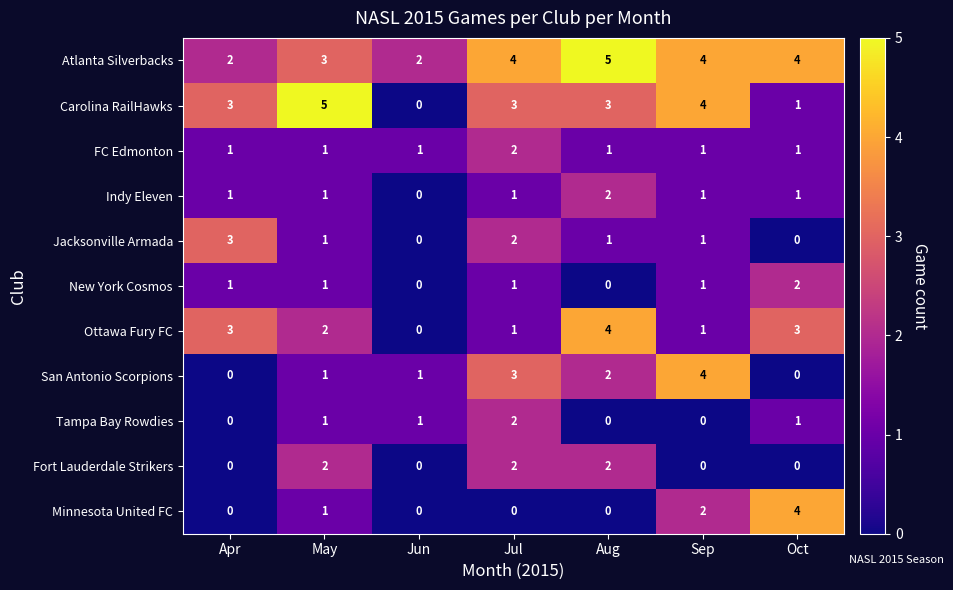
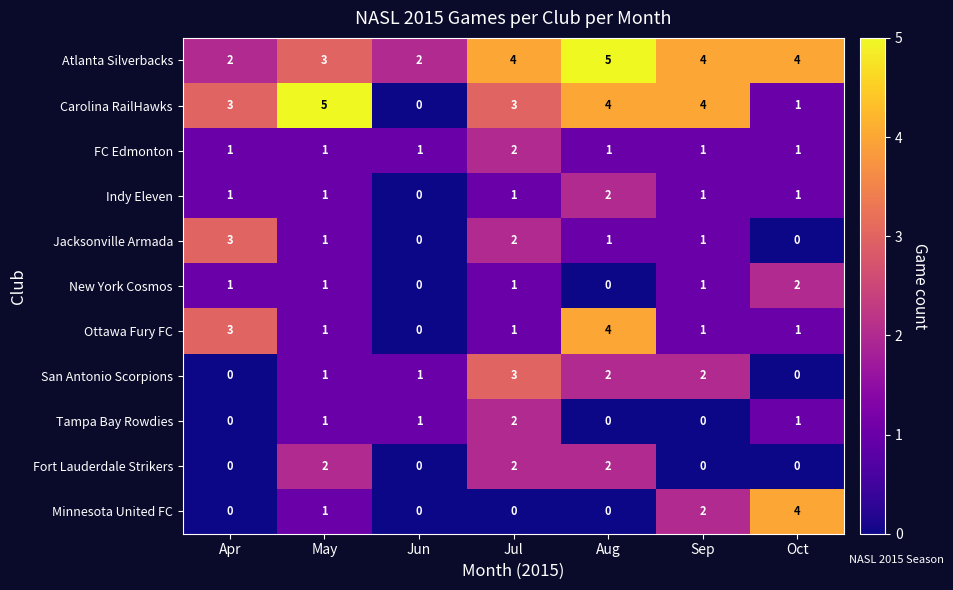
Carolina RailHawks, Aug: 3 -> 4
Ottawa Fury FC, May: 2 -> 1
Ottawa Fury FC, Oct: 3 -> 1
San Antonio Scorpions, Sep: 4 -> 2
